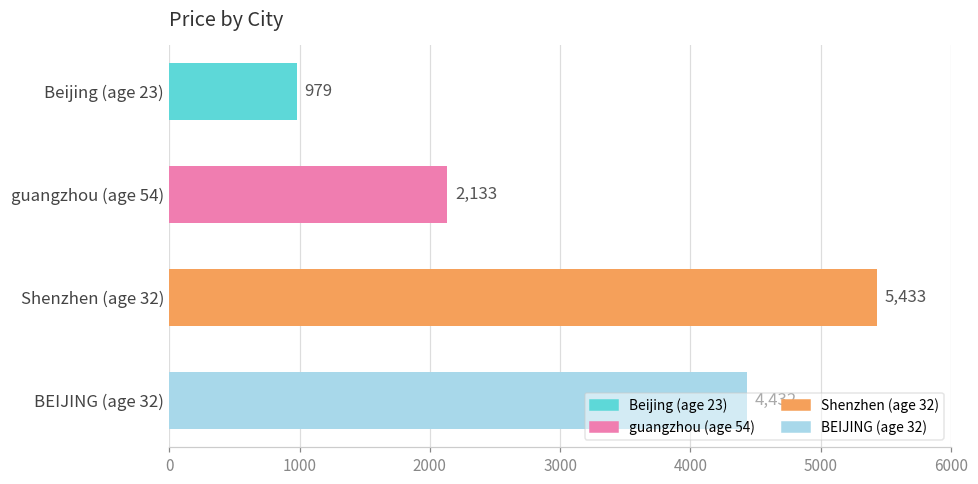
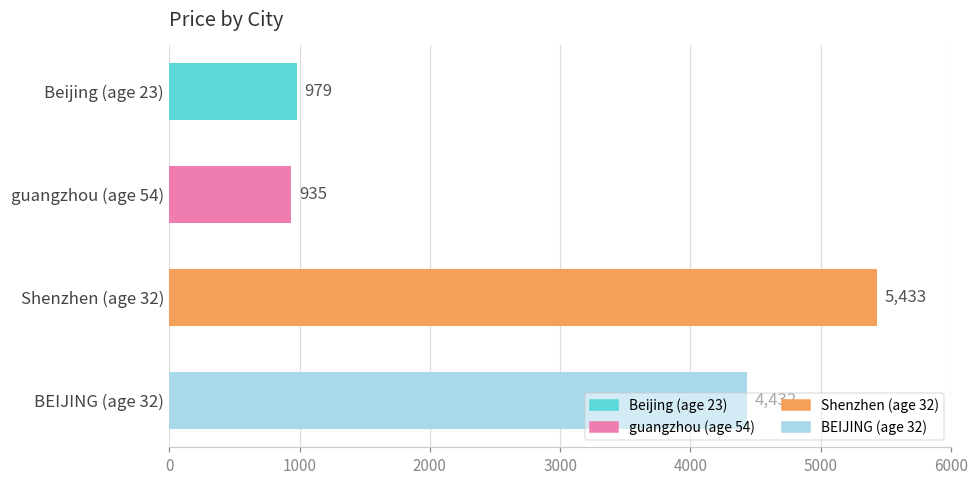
guangzhou (age 54): 2,133 -> 935
